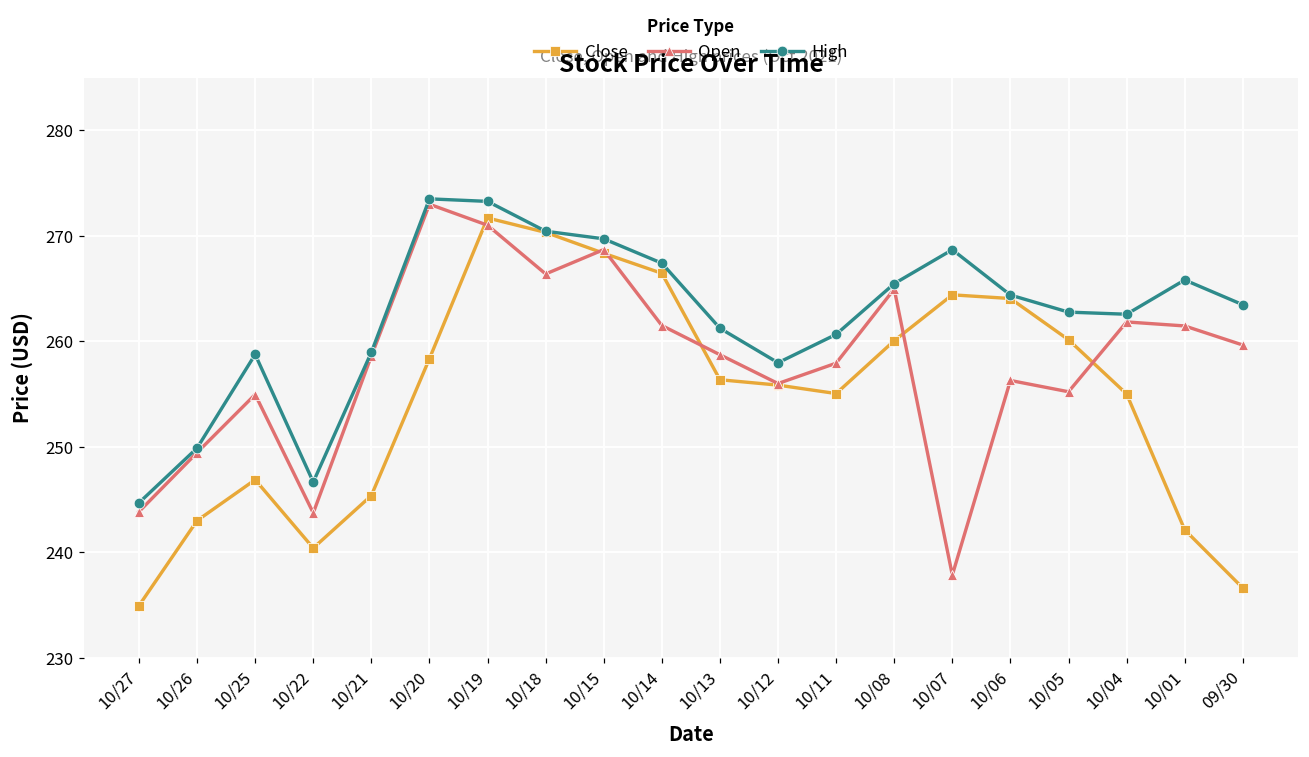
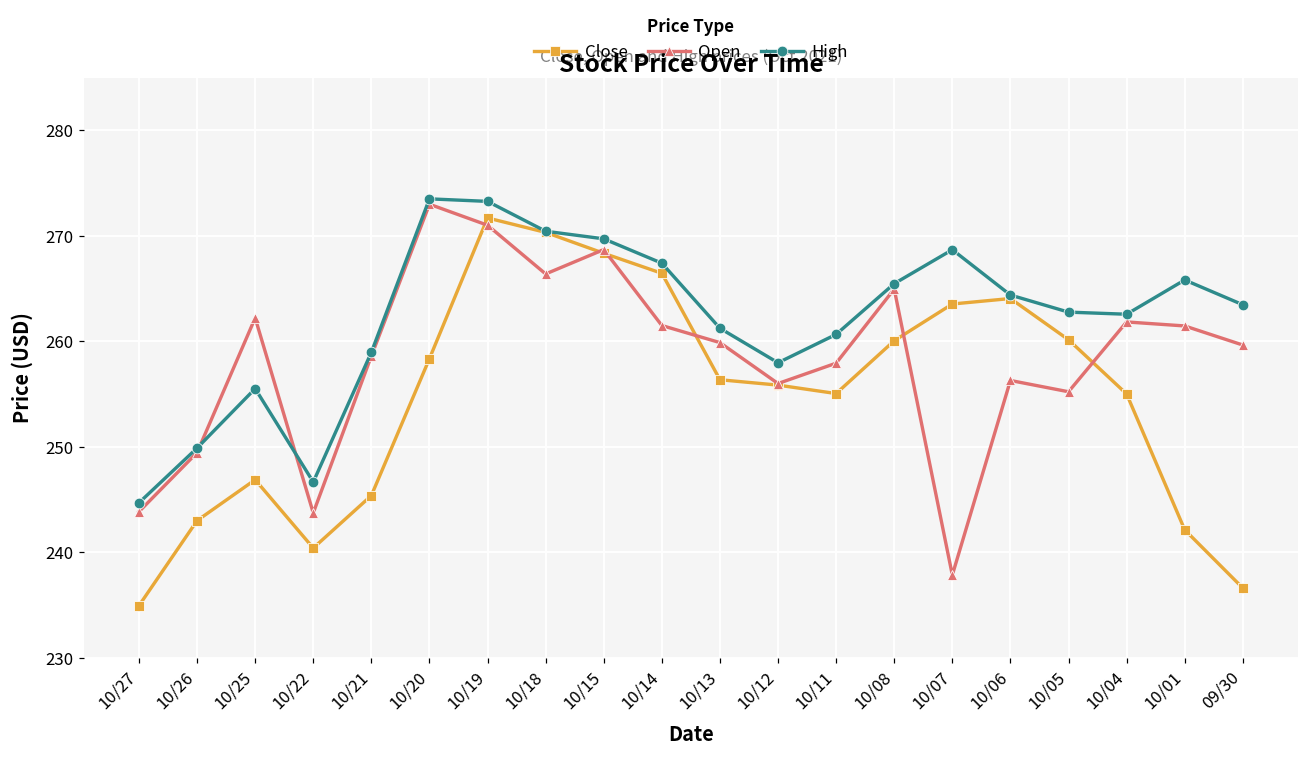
Open, 10/25: 255 -> 262
High, 10/25: 259 -> 256
Open, 10/13: 259 -> 260
Close, 10/07: 264.4 -> 263.5
